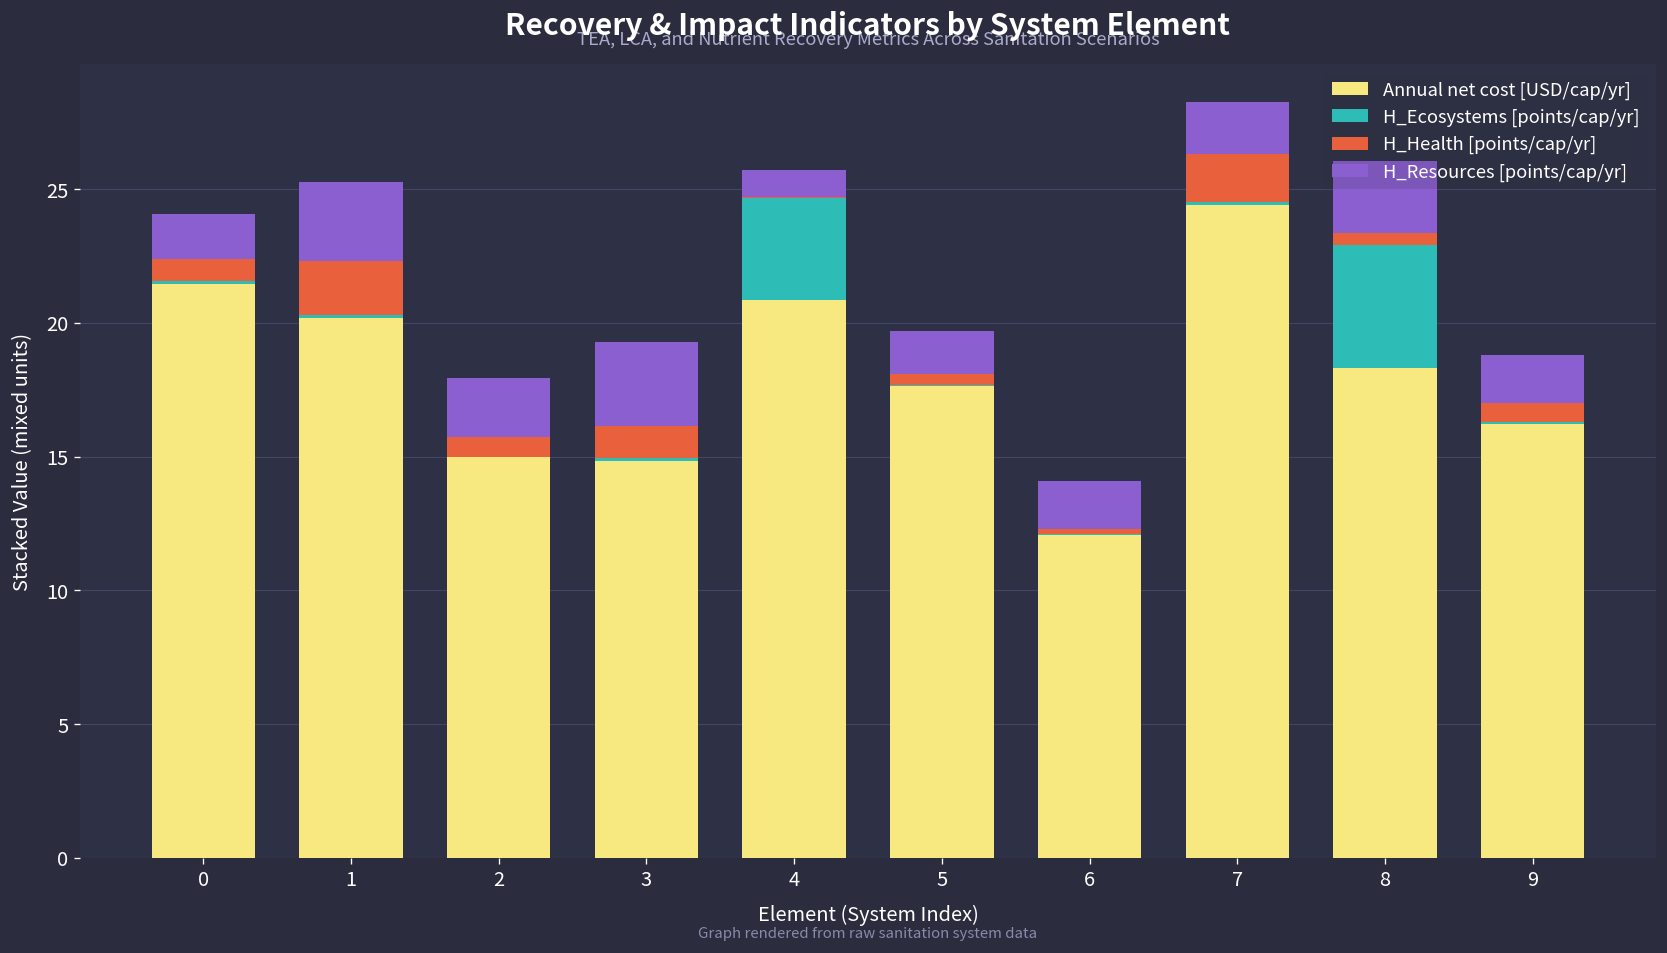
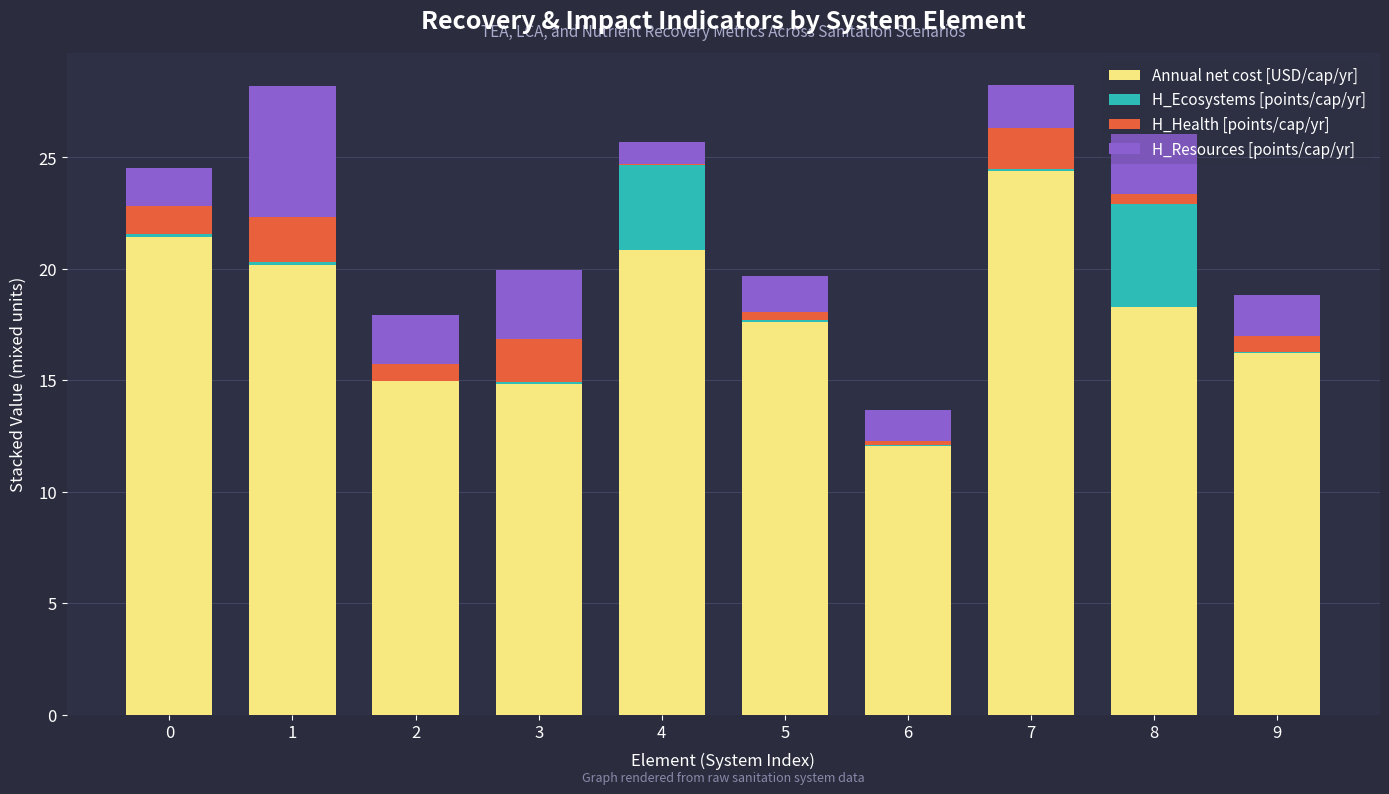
H_Health [points/cap/yr], 0: 0.8 -> 1.3
H_Resources [points/cap/yr], 1: 2.9 -> 5.9
H_Health [points/cap/yr], 3: 1.2 -> 1.9
H_Resources [points/cap/yr], 6: 1.8 -> 1.4
